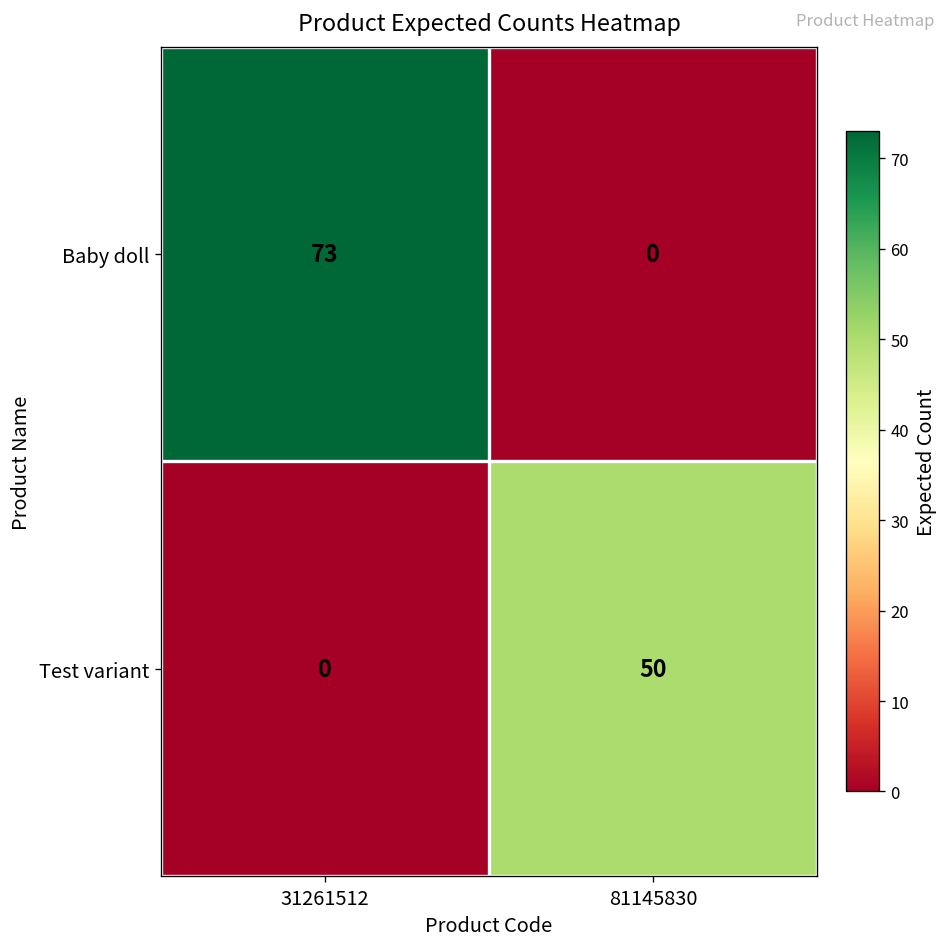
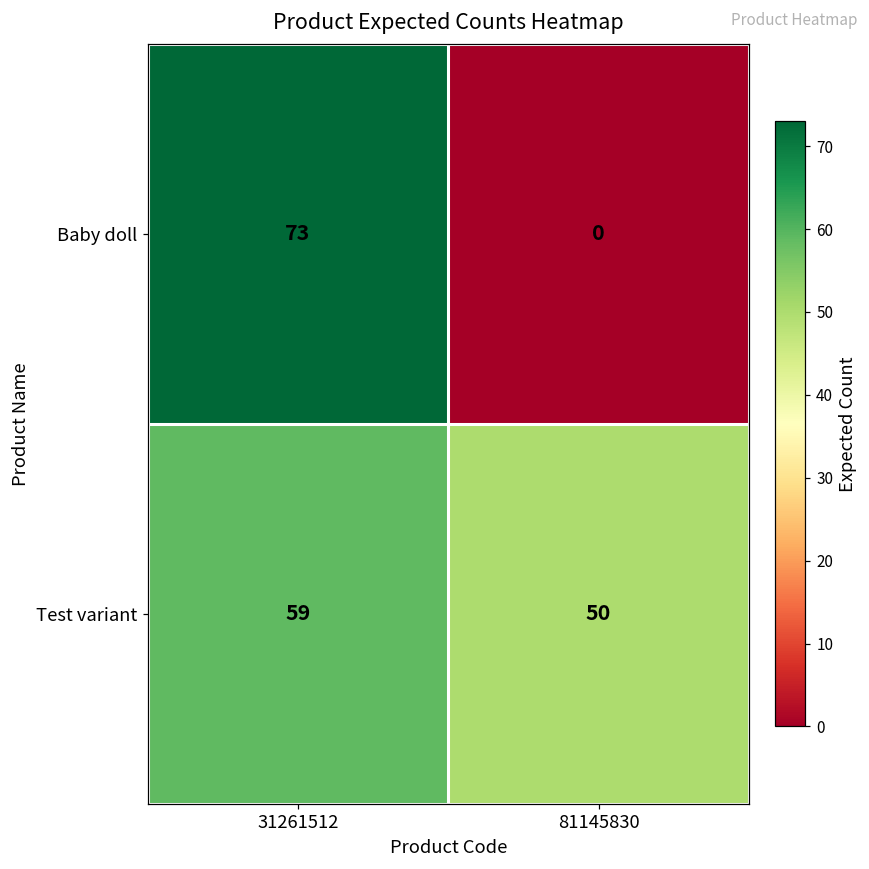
Test variant, 31261512: 0 -> 59
